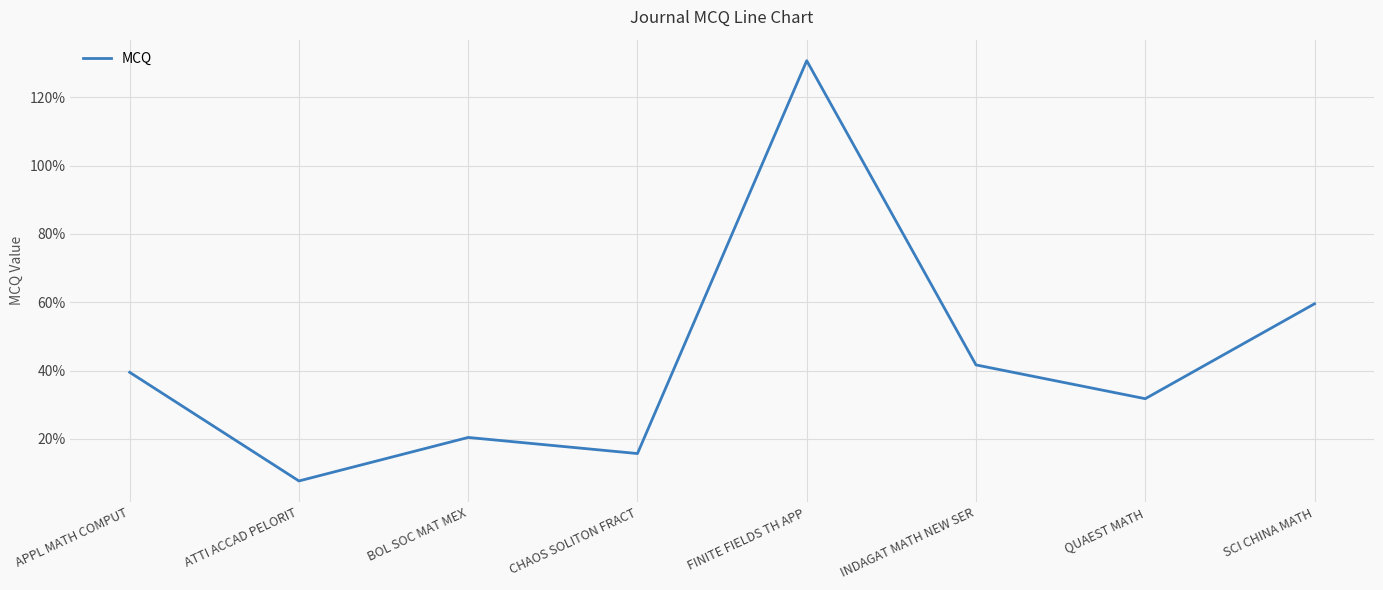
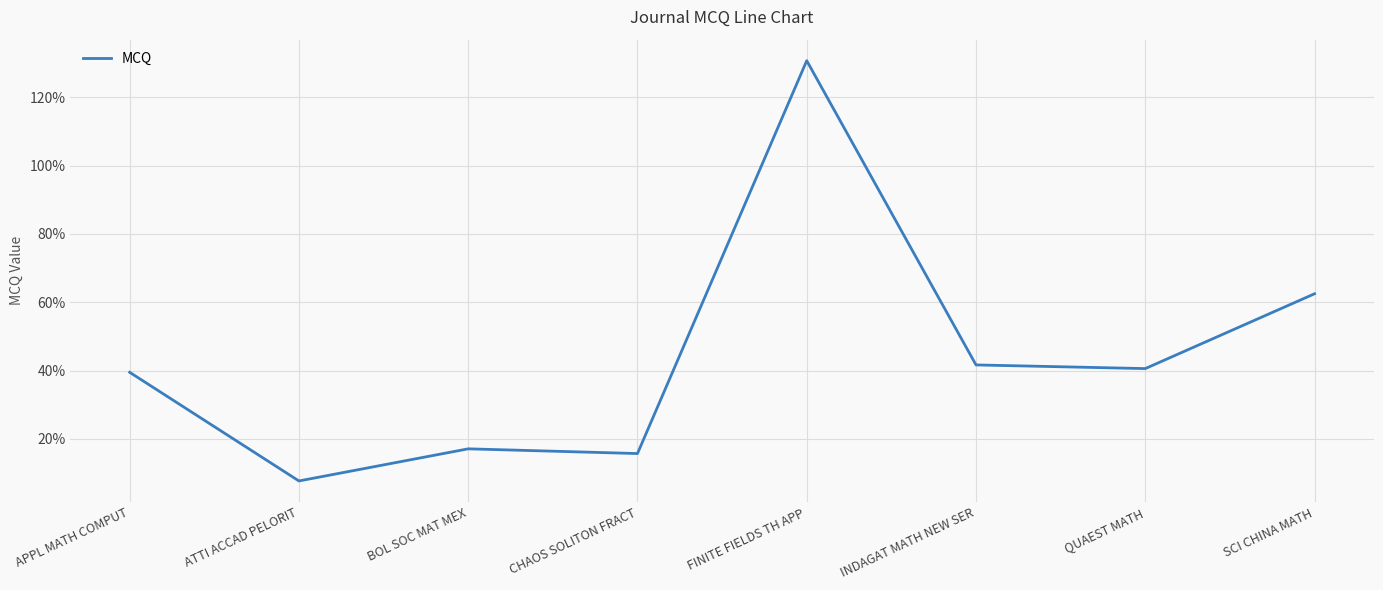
BOL SOC MAT MEX: 20% -> 17%
QUAEST MATH: 32% -> 41%
SCI CHINA MATH: 60% -> 62%
